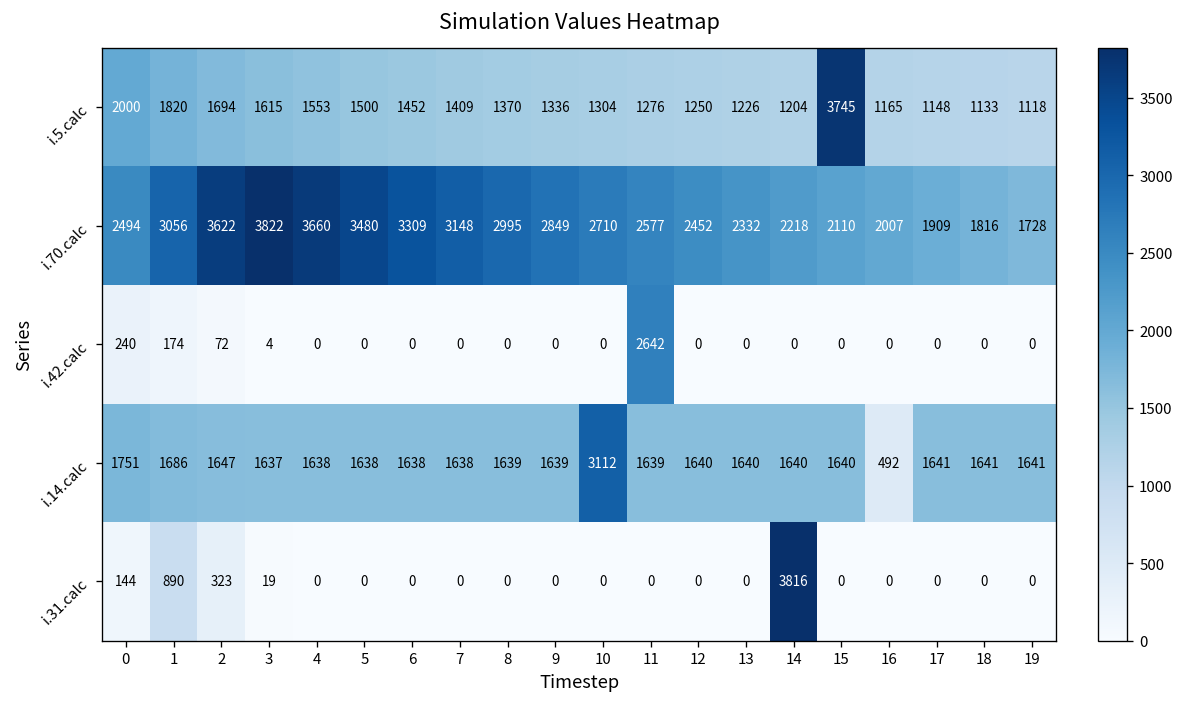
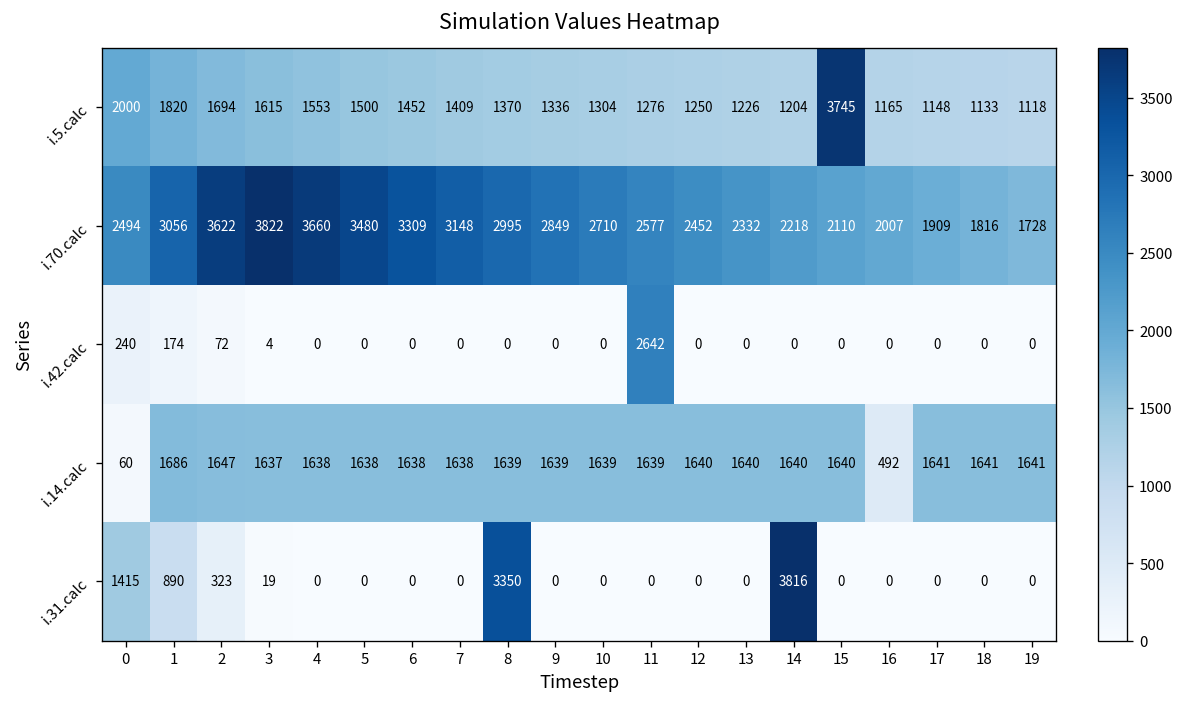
i.14.calc, 0: 1751 -> 60
i.14.calc, 10: 3112 -> 1639
i.31.calc, 0: 144 -> 1415
i.31.calc, 8: 0 -> 3350
